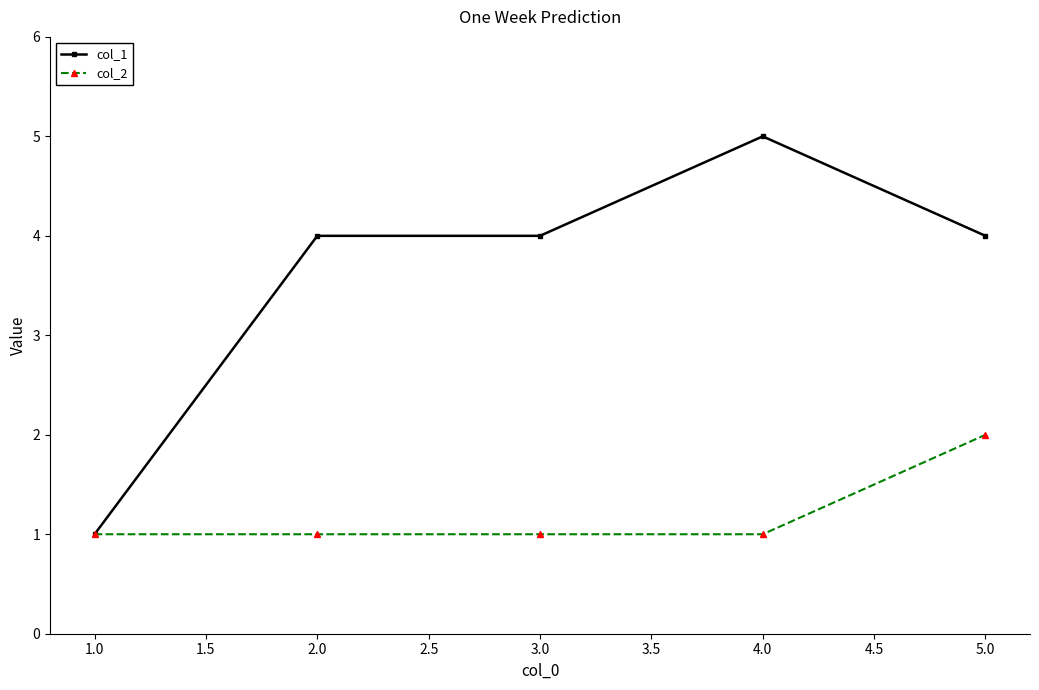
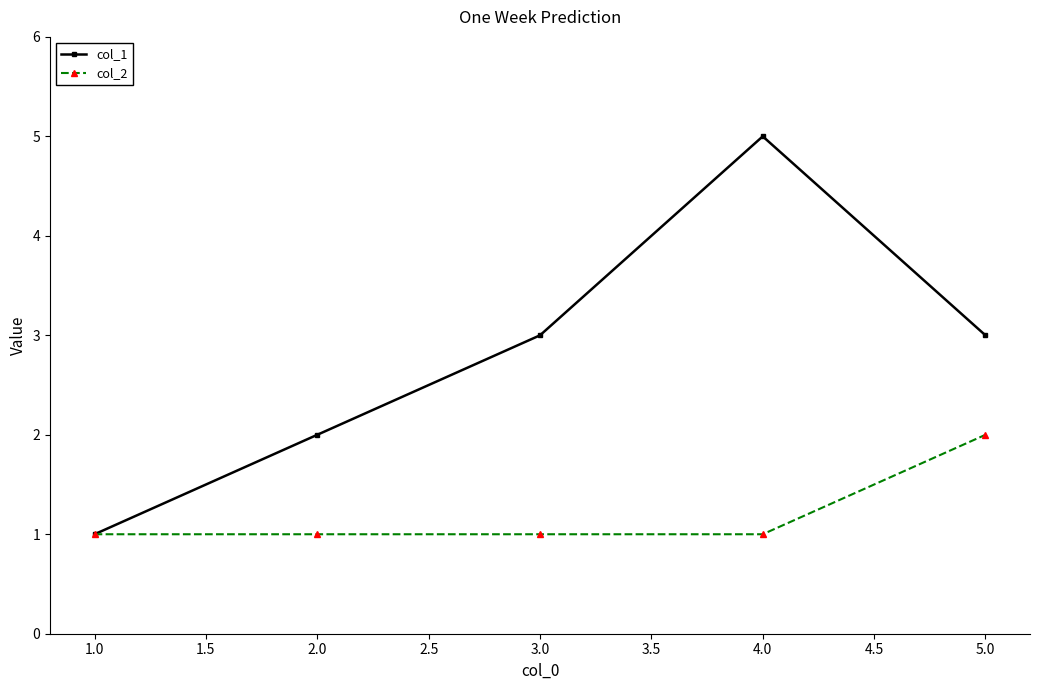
col_1, 2.0: 4 -> 2
col_1, 3.0: 4 -> 3
col_1, 5.0: 4 -> 3
